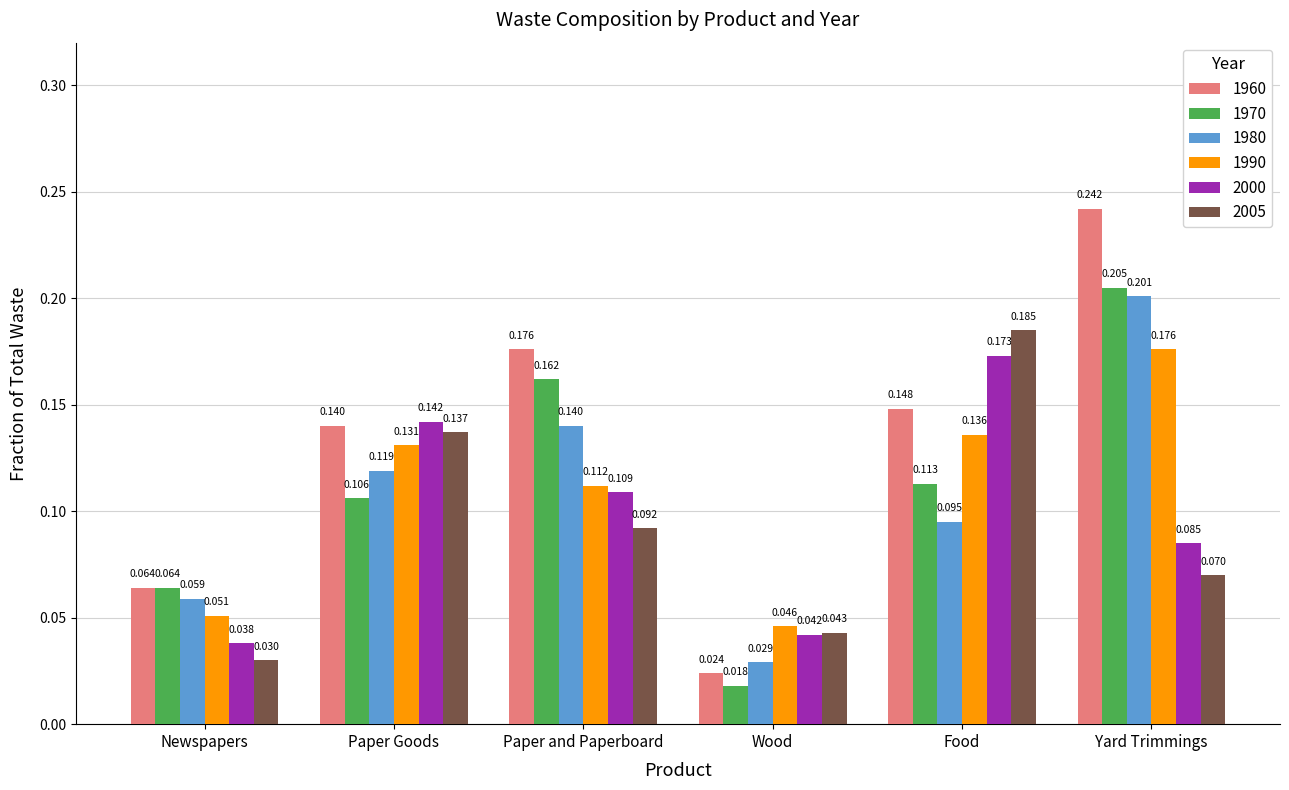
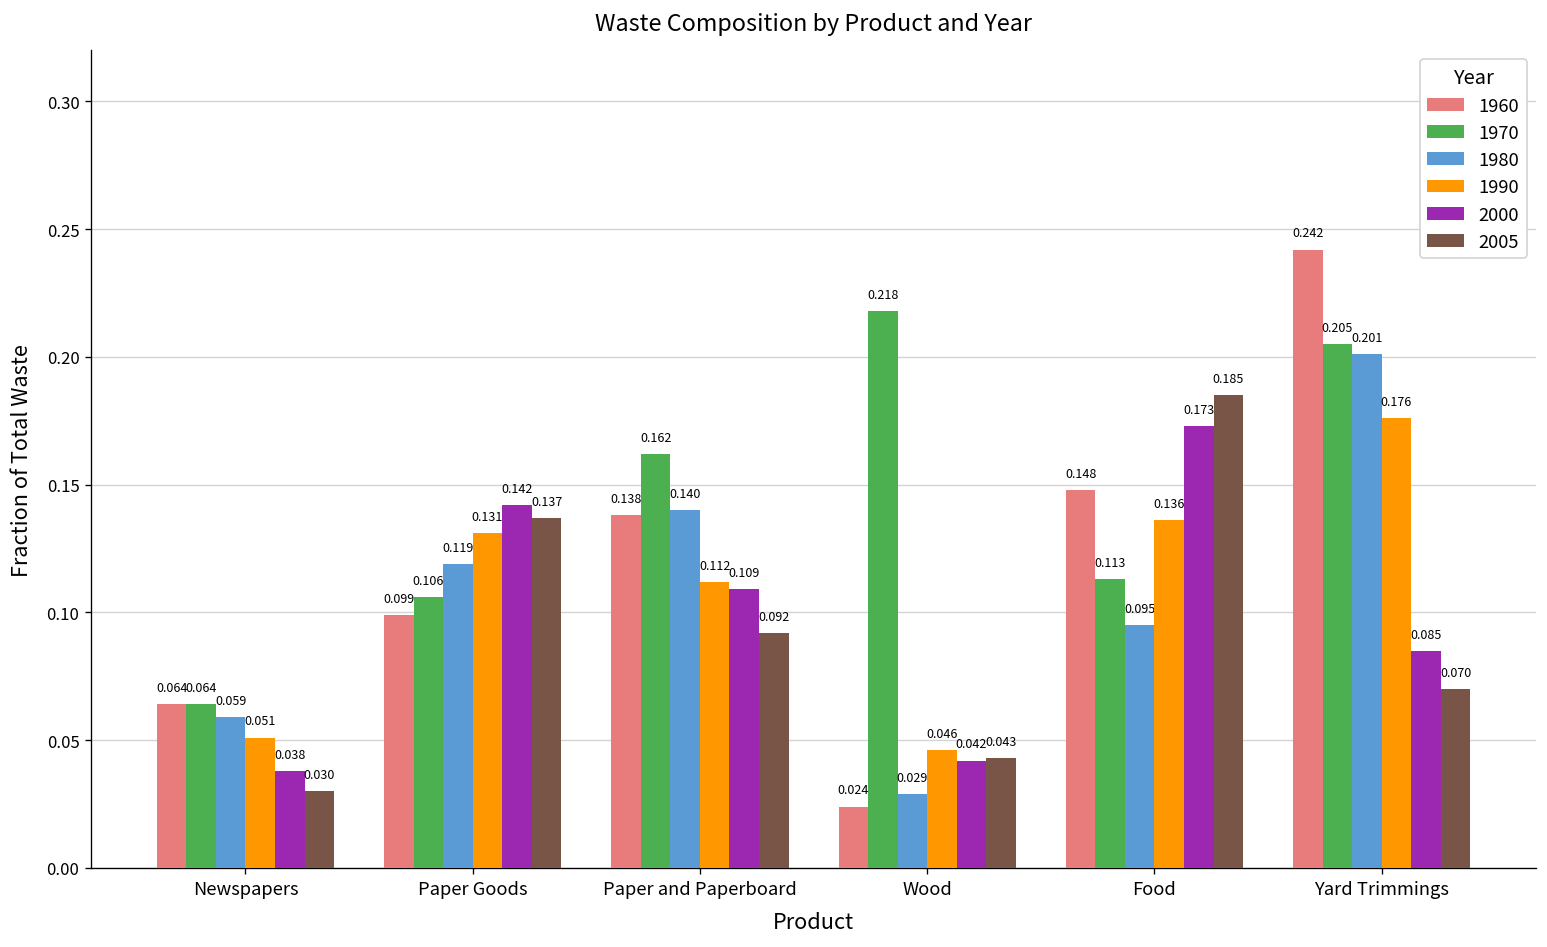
1960, Paper Goods: 0.140 -> 0.099
1960, Paper and Paperboard: 0.176 -> 0.138
1970, Wood: 0.018 -> 0.218
